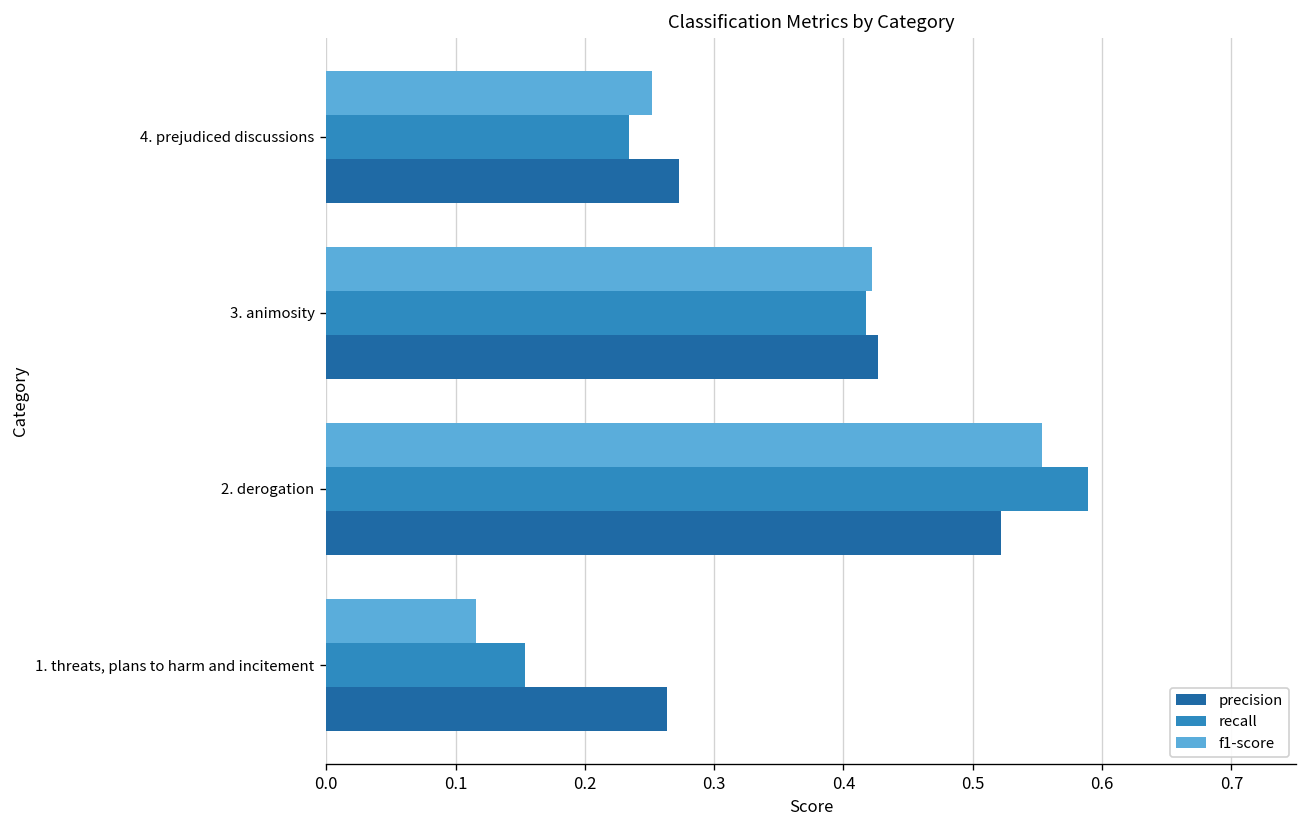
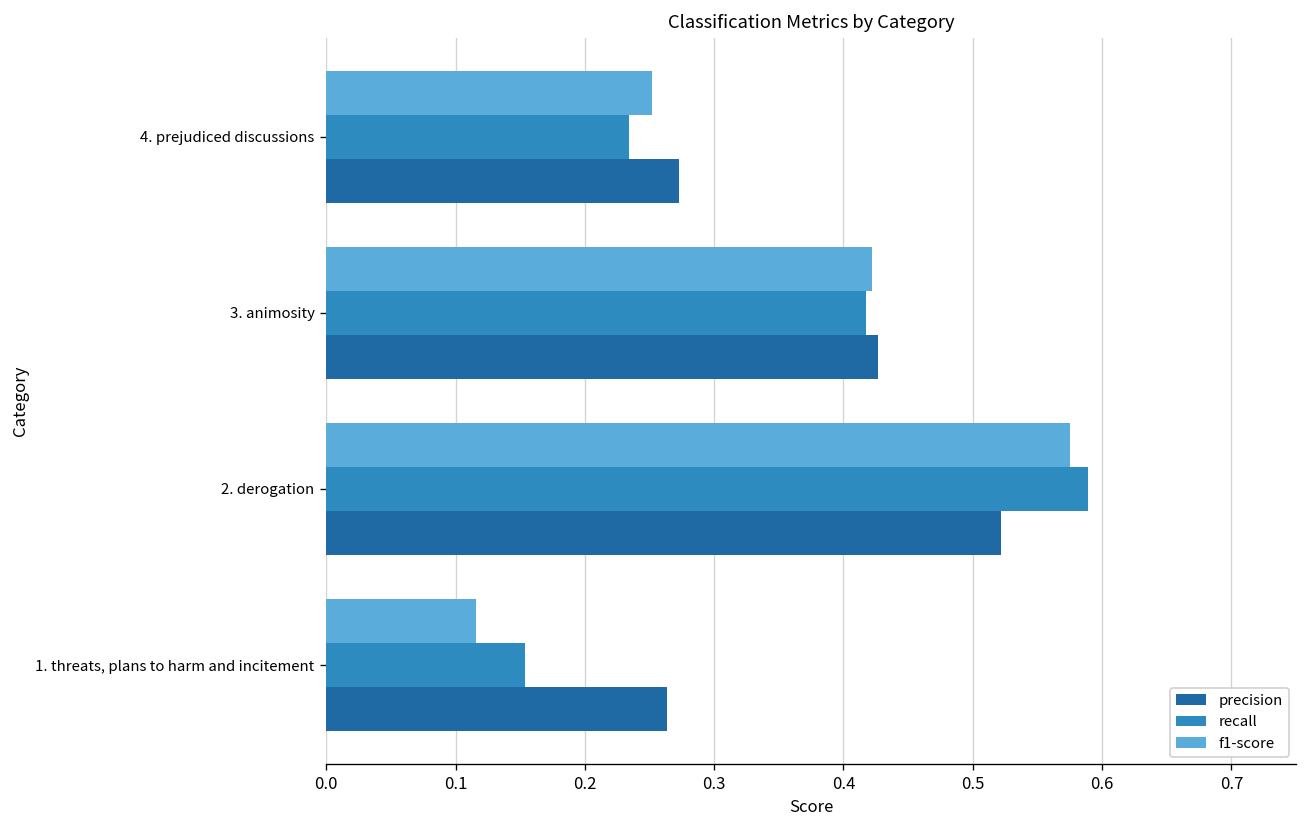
f1-score, 2. derogation: 0.553 -> 0.575
